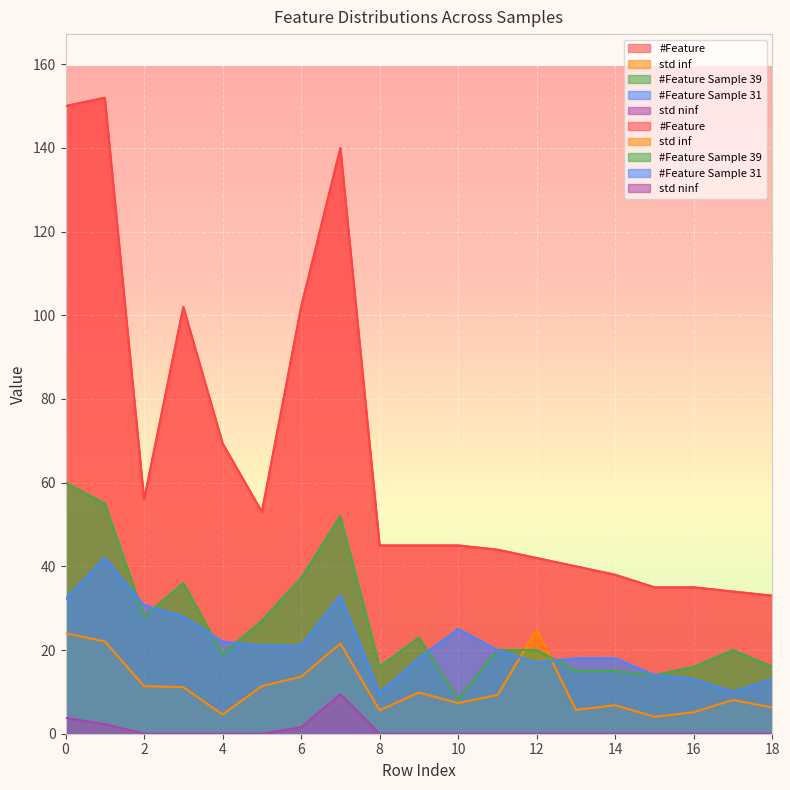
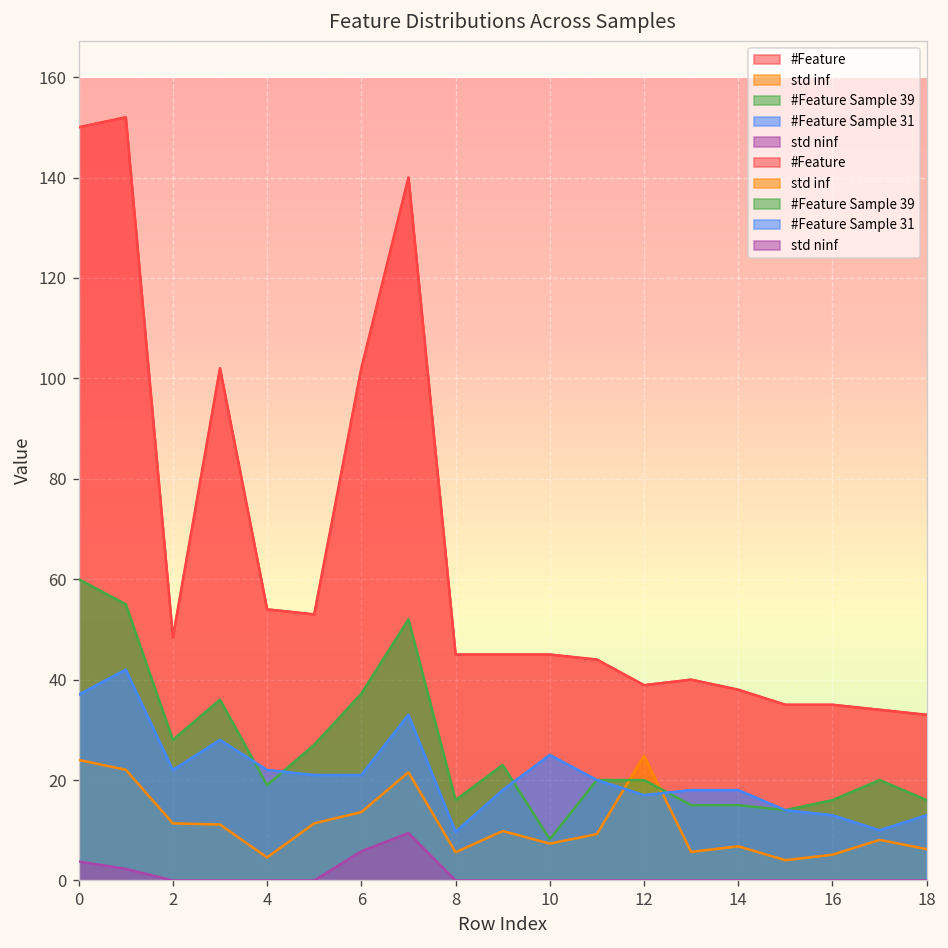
#Feature Sample 31, 0: 32 -> 37
#Feature, 2: 56 -> 48
#Feature Sample 31, 2: 31 -> 22
#Feature, 4: 69 -> 54
std ninf, 6: 2 -> 6
#Feature, 12: 42 -> 39
